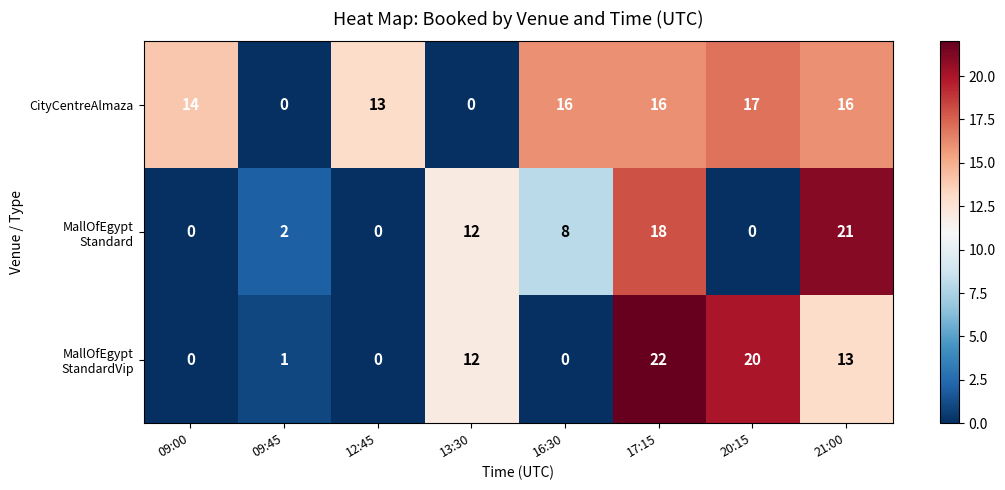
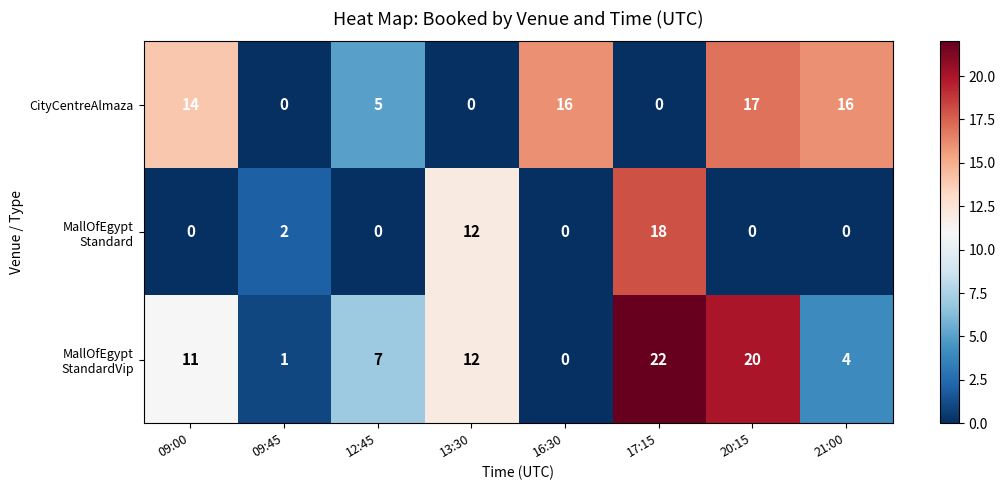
CityCentreAlmaza, 12:45: 13 -> 5
CityCentreAlmaza, 17:15: 16 -> 0
MallOfEgypt Standard, 16:30: 8 -> 0
MallOfEgypt Standard, 21:00: 21 -> 0
MallOfEgypt StandardVip, 09:00: 0 -> 11
MallOfEgypt StandardVip, 12:45: 0 -> 7
MallOfEgypt StandardVip, 21:00: 13 -> 4
